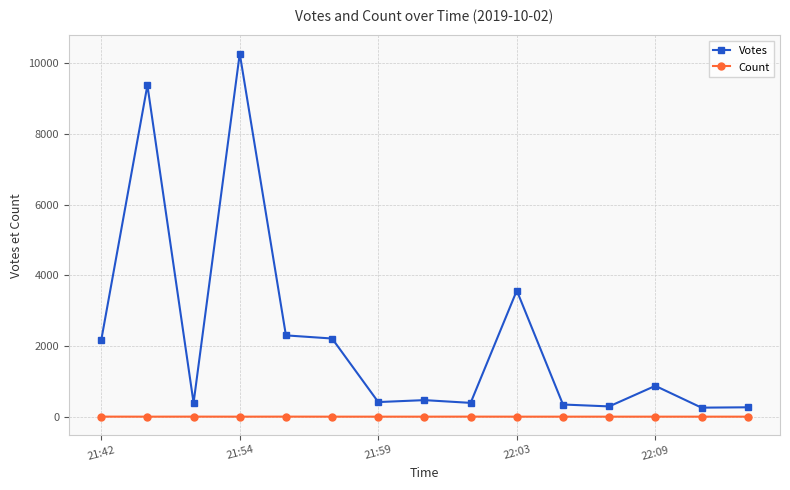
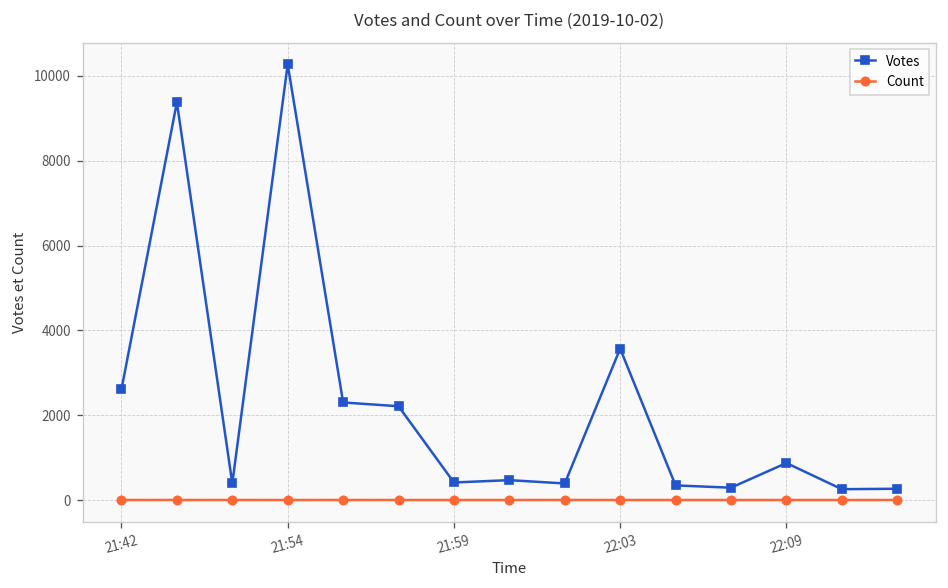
Votes, 21:42: 2200 -> 2600
